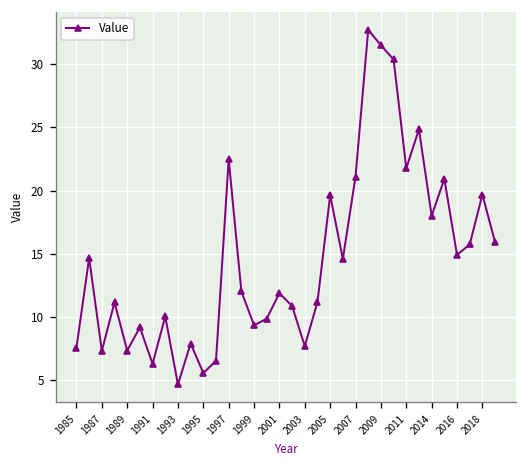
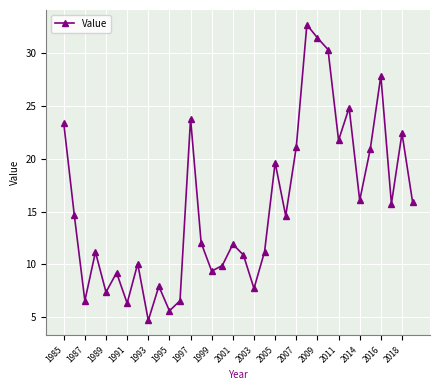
1985: 7.6 -> 23.4
1987: 7.3 -> 6.5
1997: 22.5 -> 23.8
2014: 18.0 -> 16.1
2016: 14.9 -> 27.9
2018: 19.7 -> 22.4
